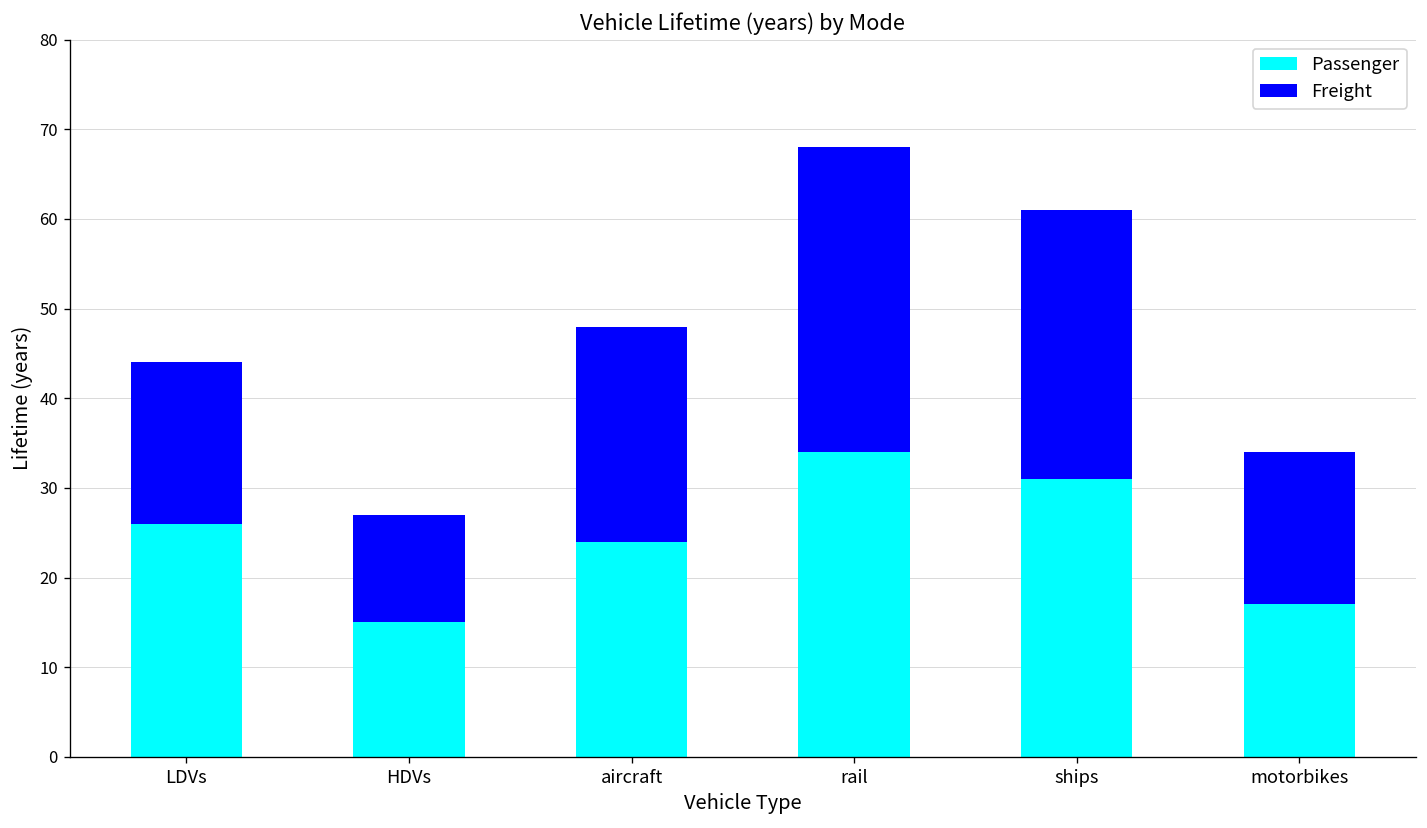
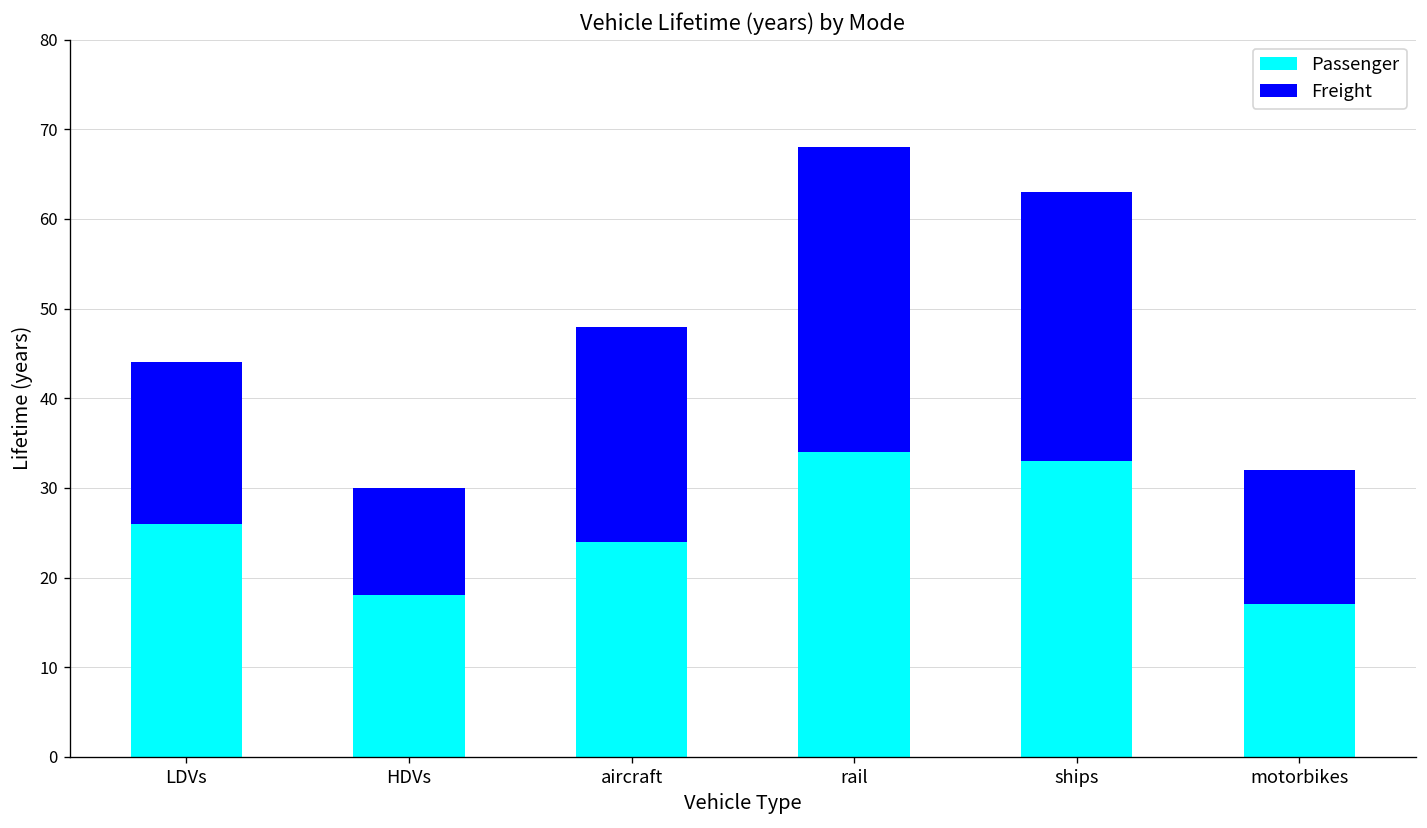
Passenger, HDVs: 15 -> 18
Passenger, ships: 31 -> 33
Freight, motorbikes: 17 -> 15
